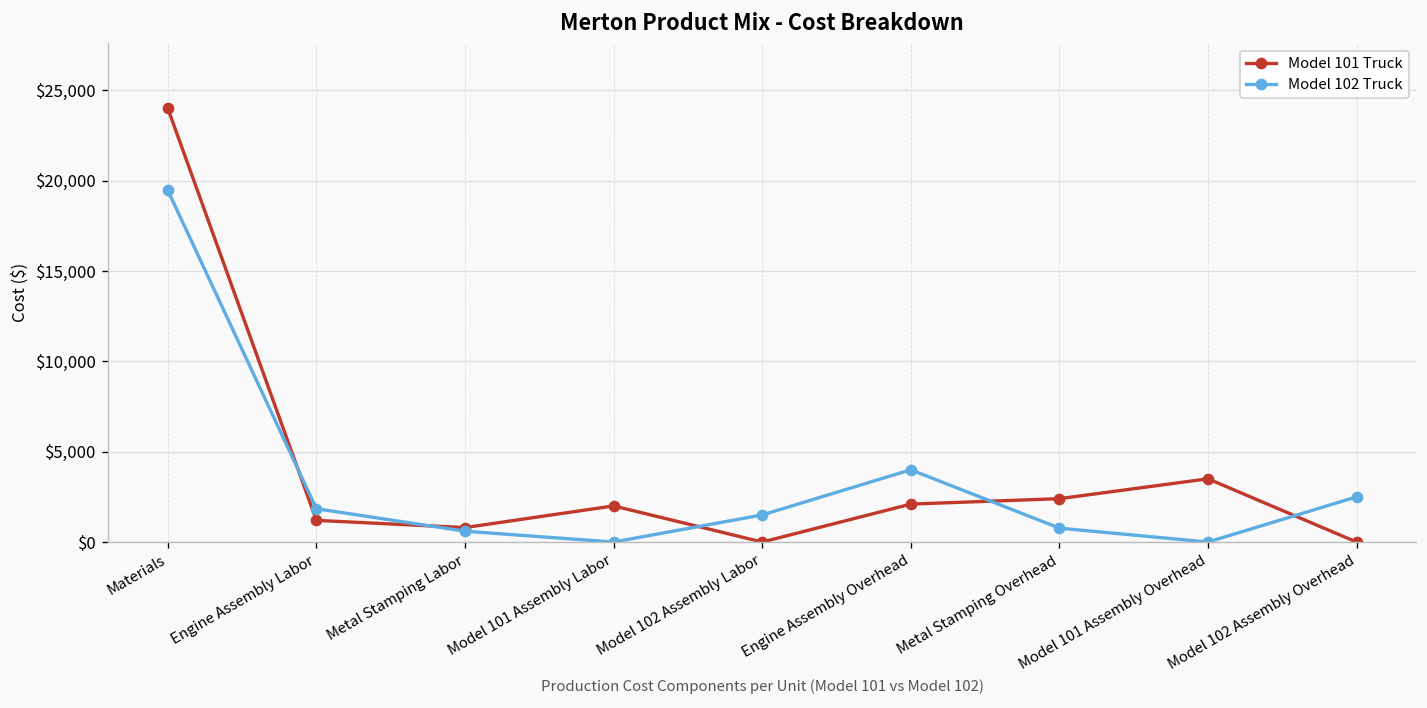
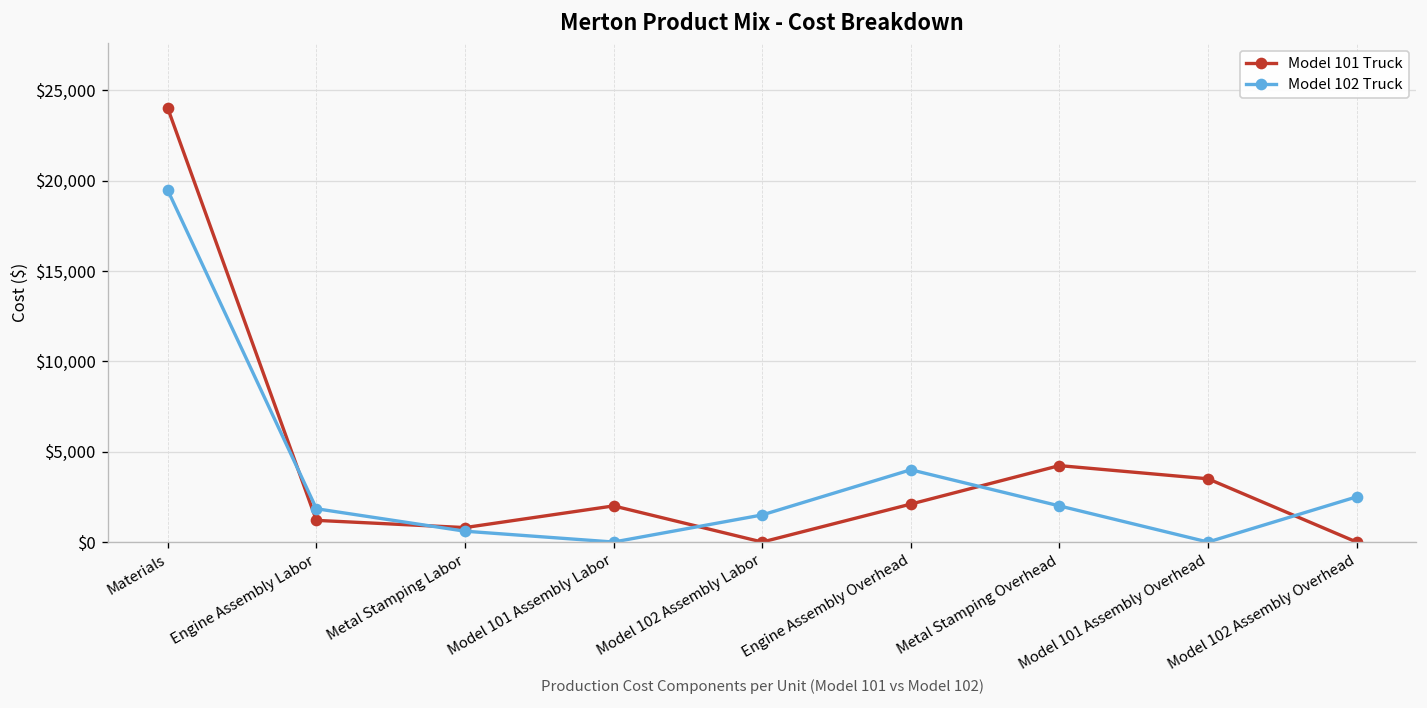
Model 101 Truck, Metal Stamping Overhead: $2,400 -> $4,200
Model 102 Truck, Metal Stamping Overhead: $800 -> $2,000
